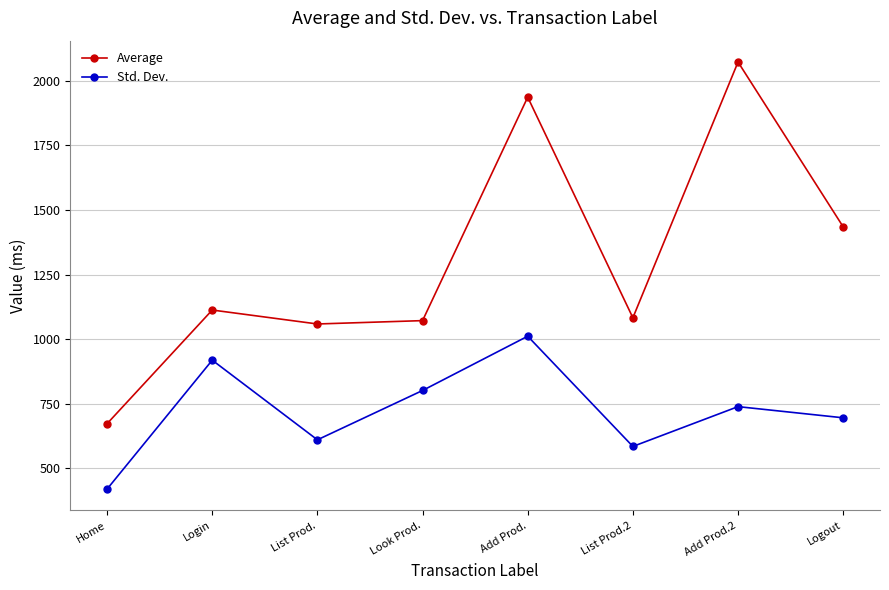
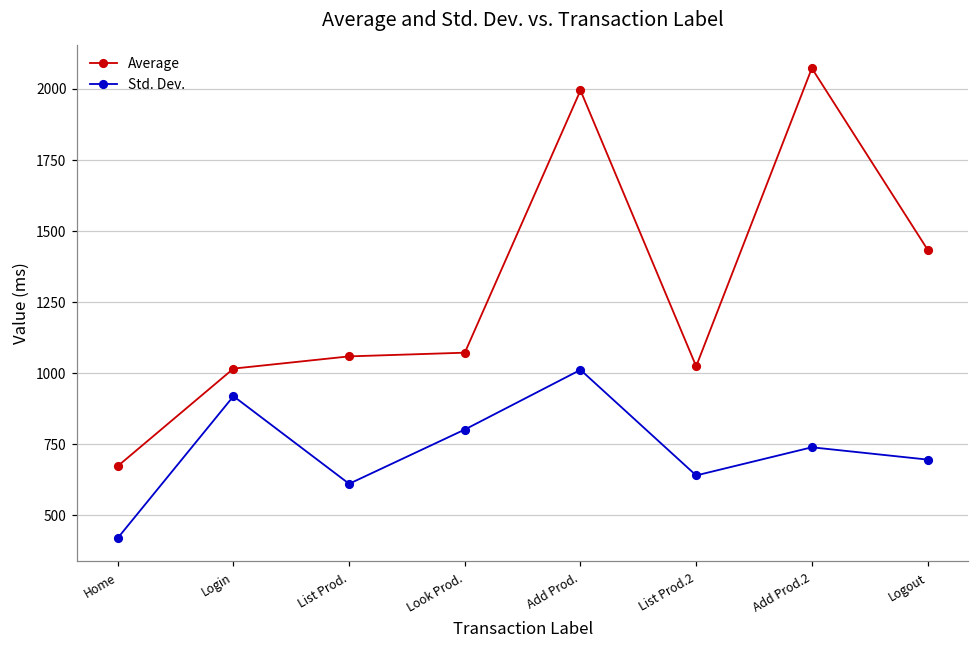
Average, Login: 1110 -> 1020
Average, Add Prod.: 1940 -> 2000
Average, List Prod.2: 1080 -> 1020
Std. Dev., List Prod.2: 580 -> 640
